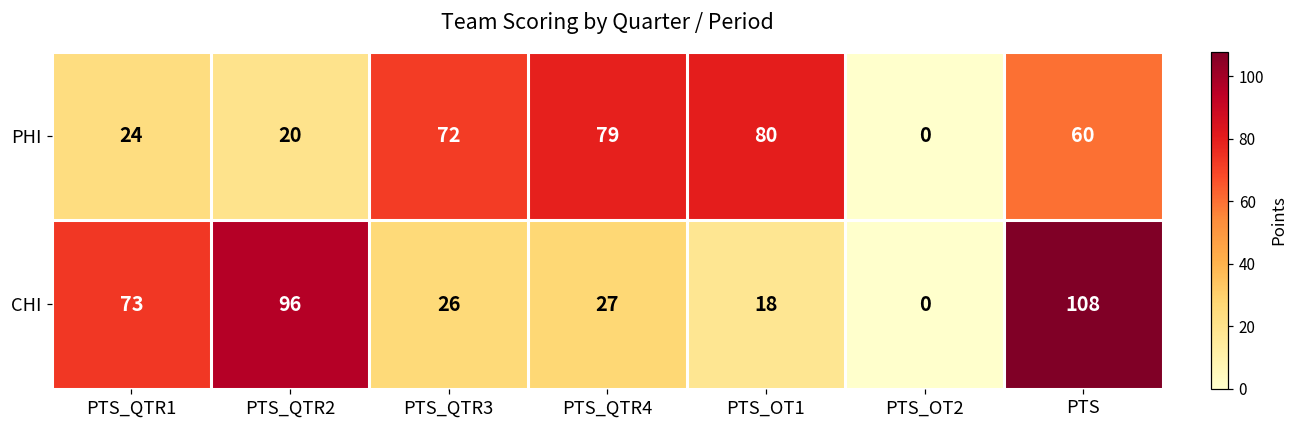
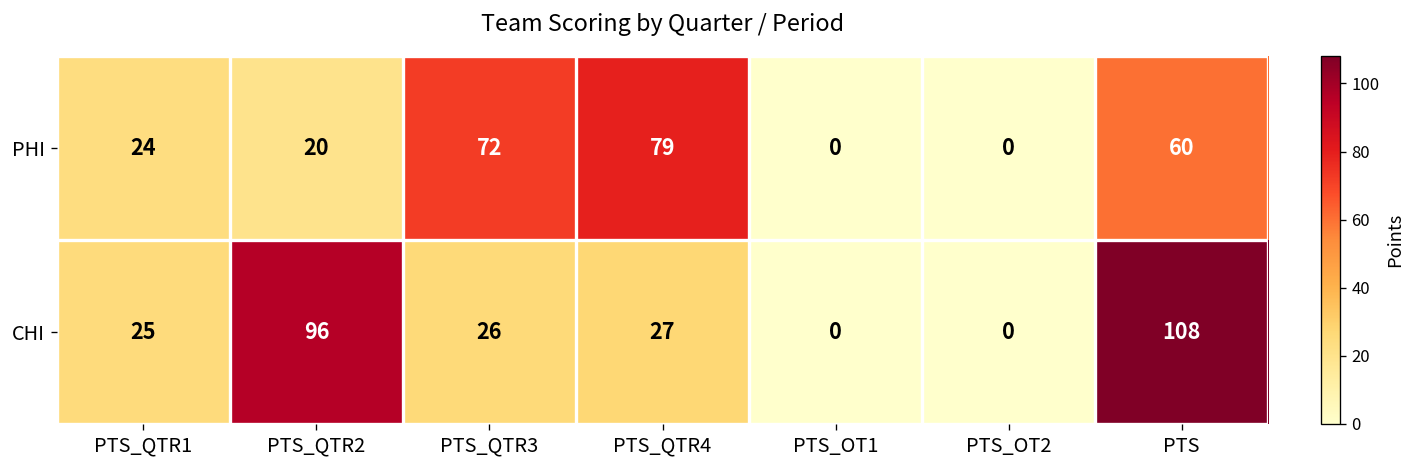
PHI, PTS_OT1: 80 -> 0
CHI, PTS_QTR1: 73 -> 25
CHI, PTS_OT1: 18 -> 0
